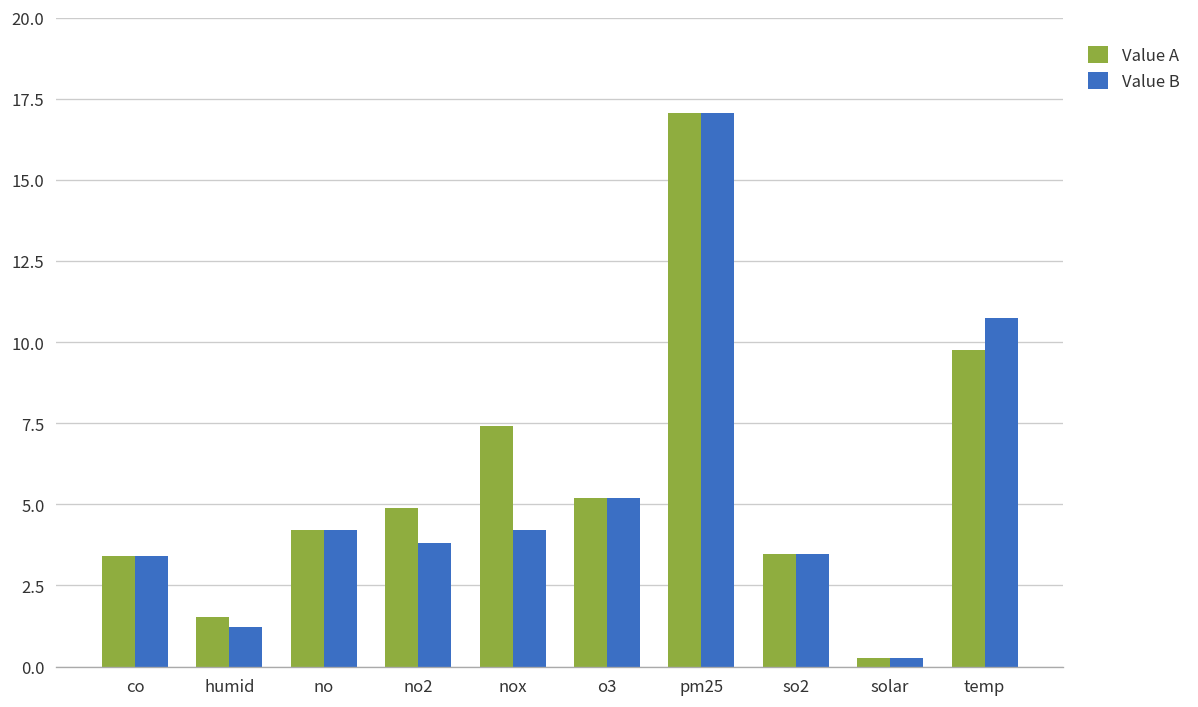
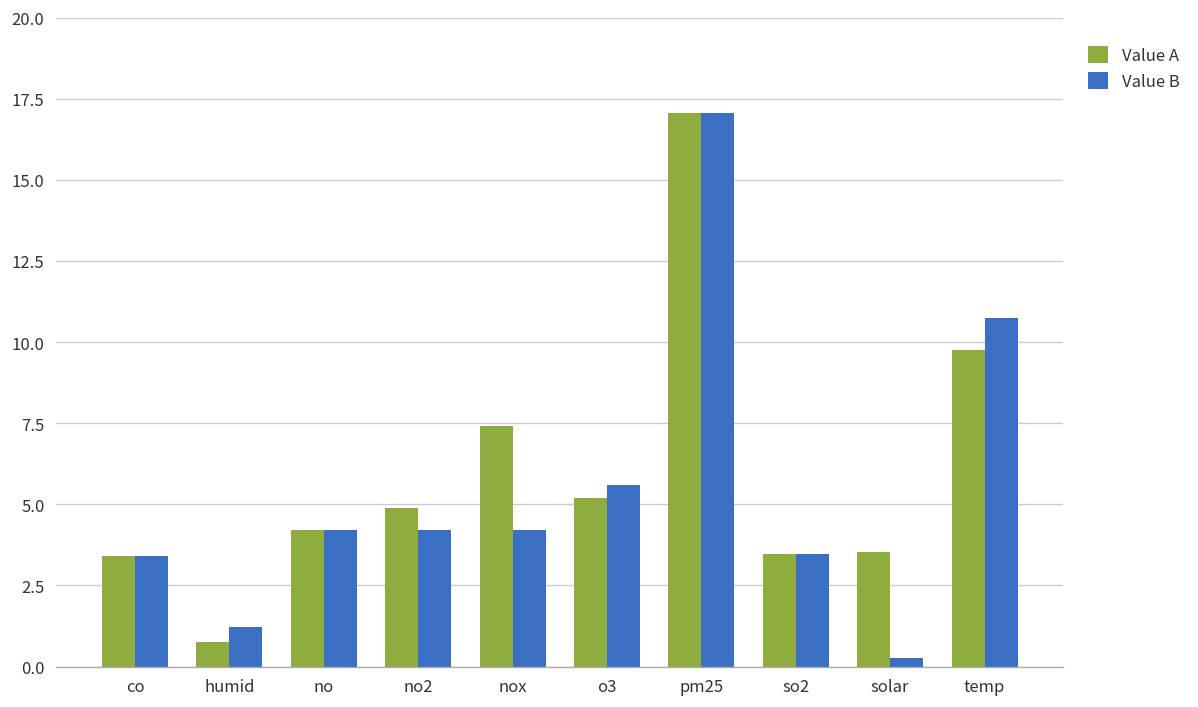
Value A, humid: 1.5 -> 0.8
Value B, no2: 3.8 -> 4.2
Value B, o3: 5.2 -> 5.6
Value A, solar: 0.3 -> 3.5
